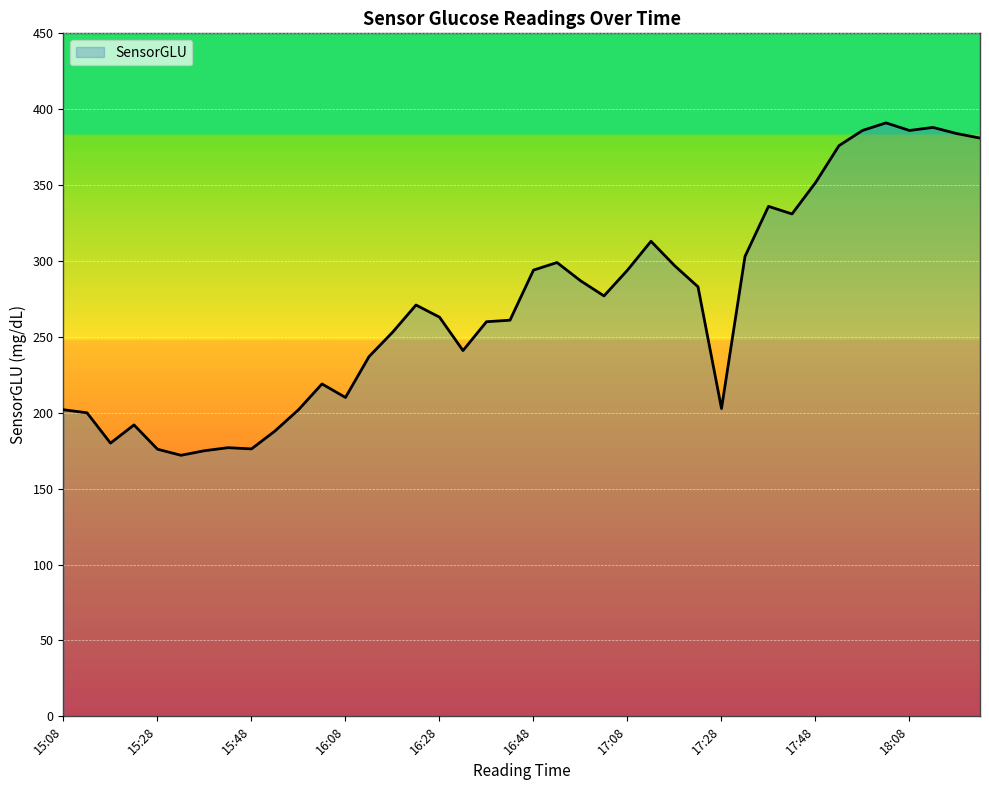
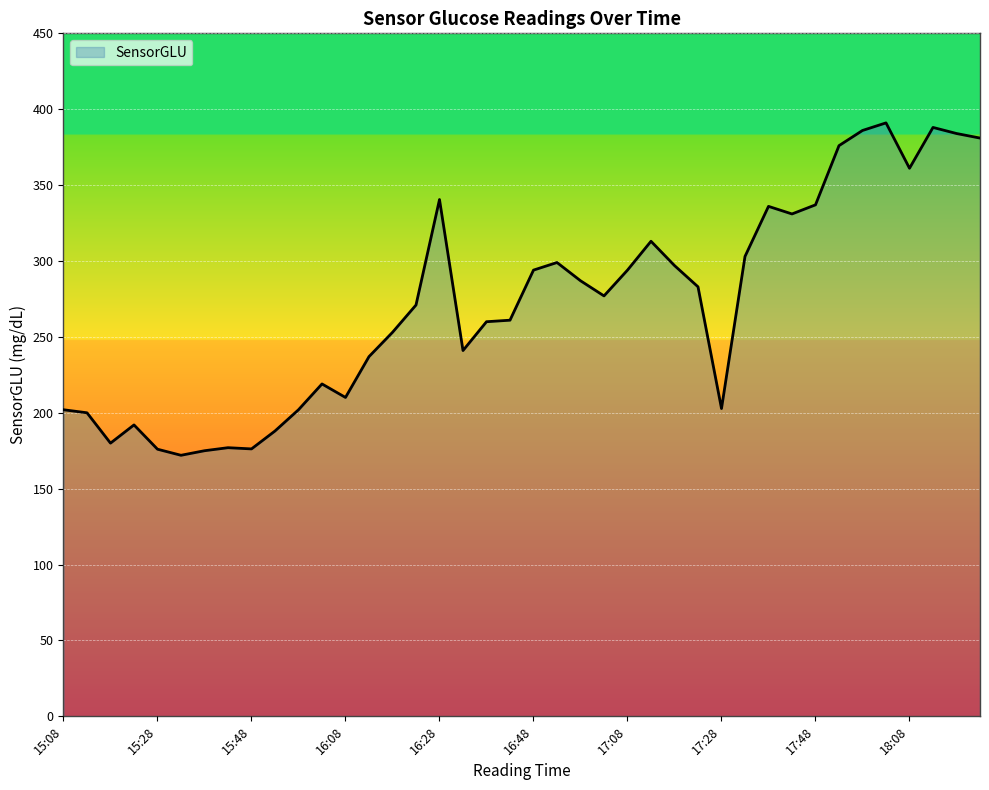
16:28: 263 -> 341
17:48: 352 -> 337
18:08: 386 -> 361
